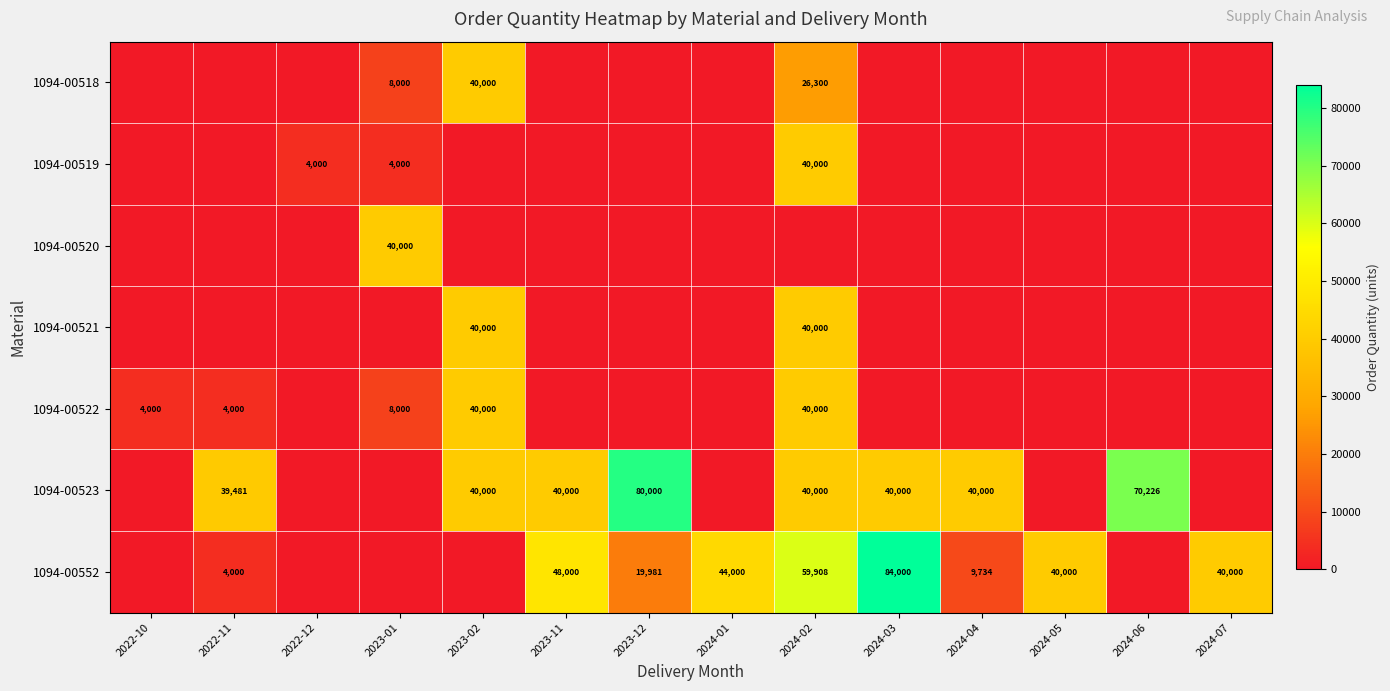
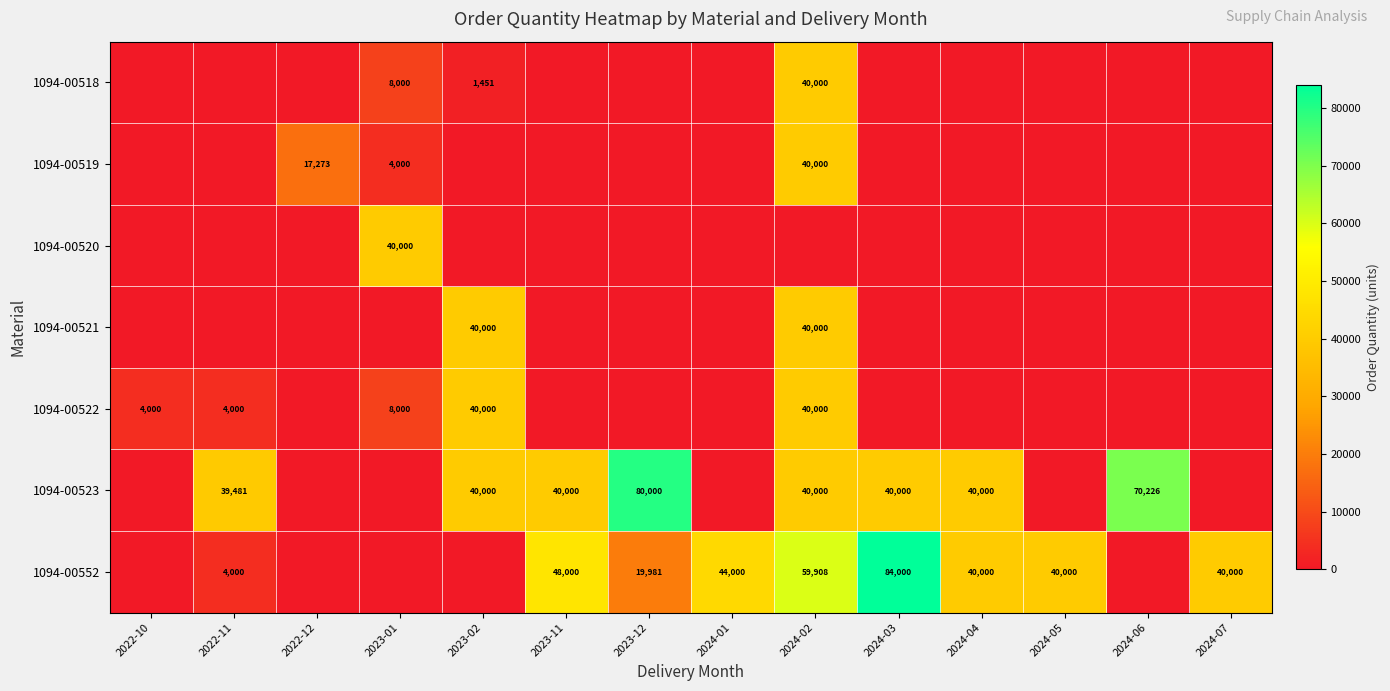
1094-00518, 2023-02: 40,000 -> 1,451
1094-00518, 2024-02: 26,300 -> 40,000
1094-00519, 2022-12: 4,000 -> 17,273
1094-00552, 2024-04: 9,734 -> 40,000
